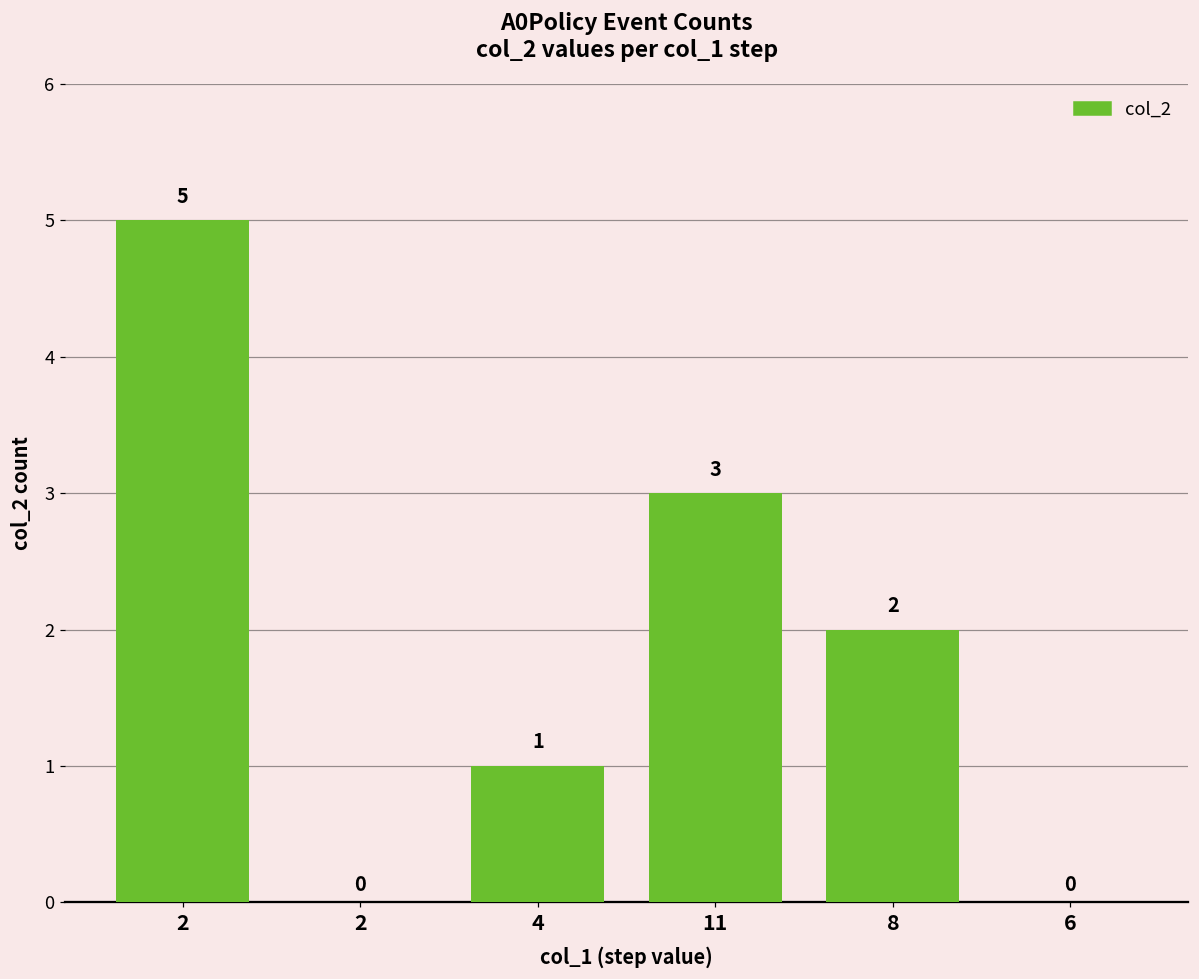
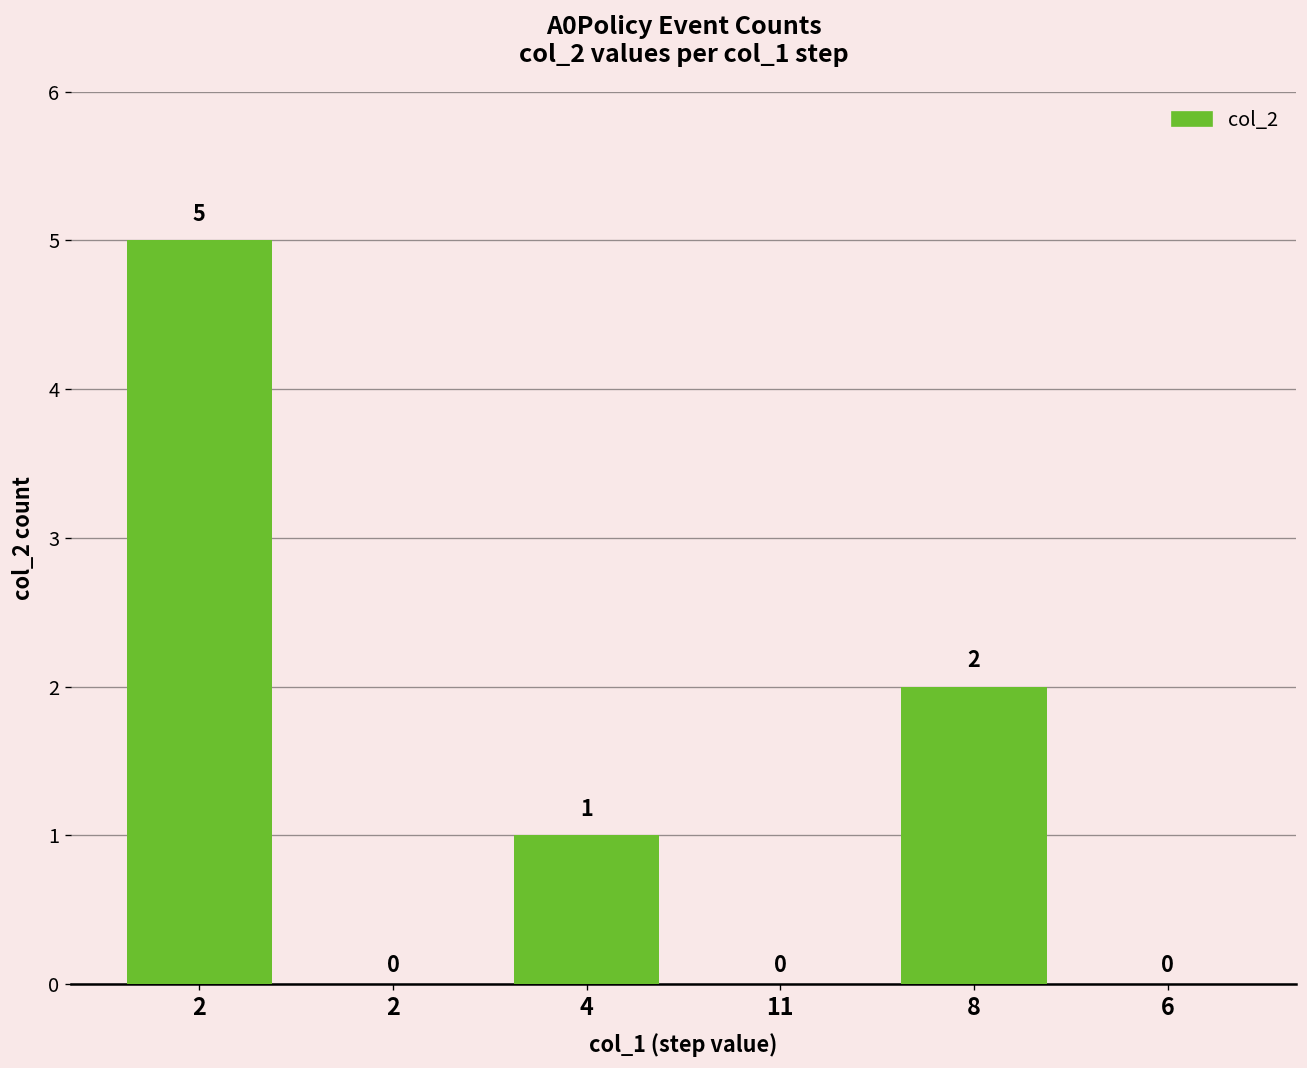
11: 3 -> 0
